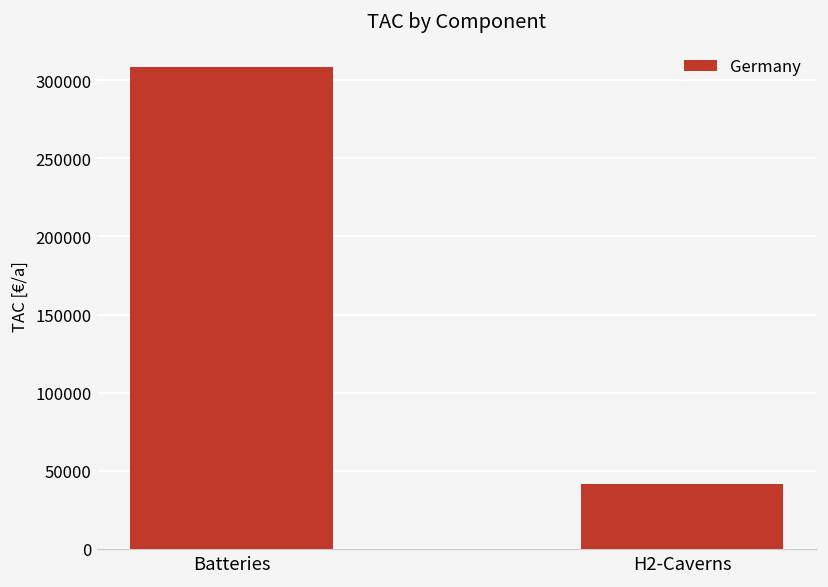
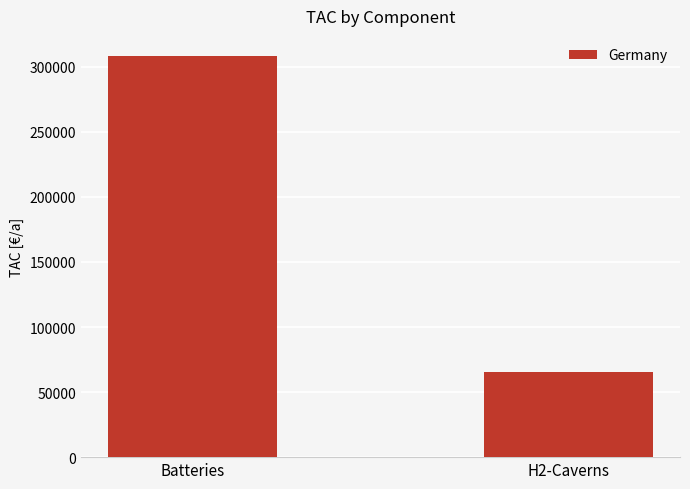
H2-Caverns: 42000 -> 66000
